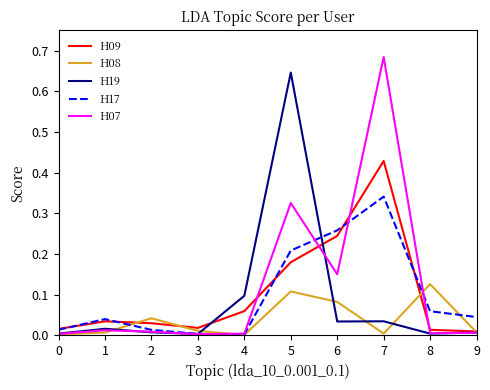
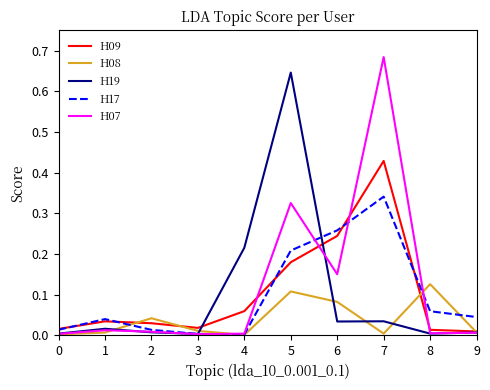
H19, 4: 0.10 -> 0.22
